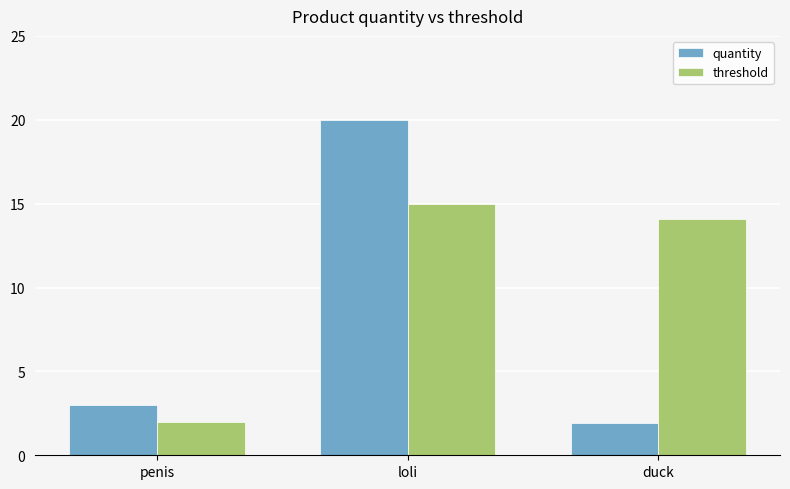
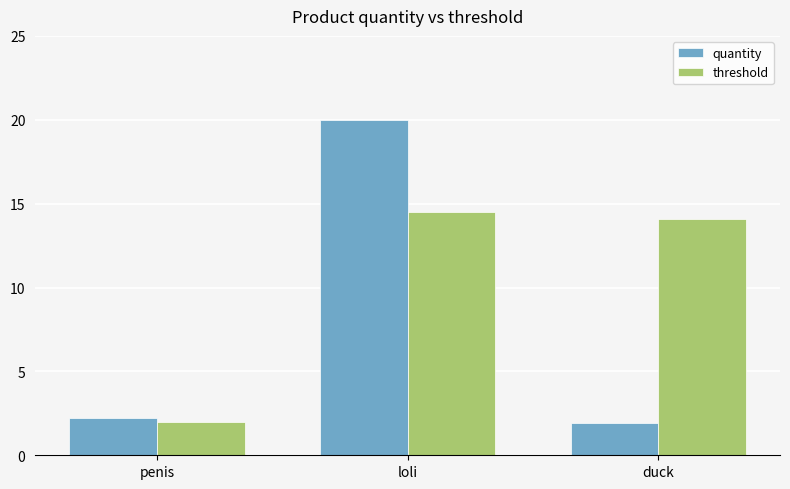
quantity, penis: 3.0 -> 2.2
threshold, loli: 15.0 -> 14.5
